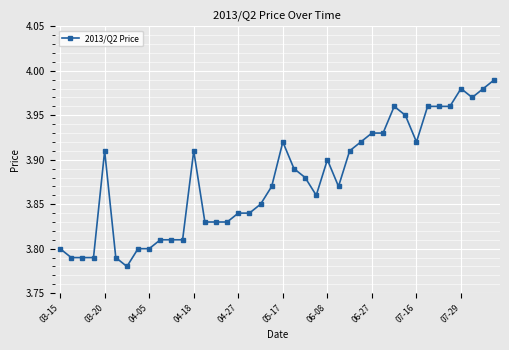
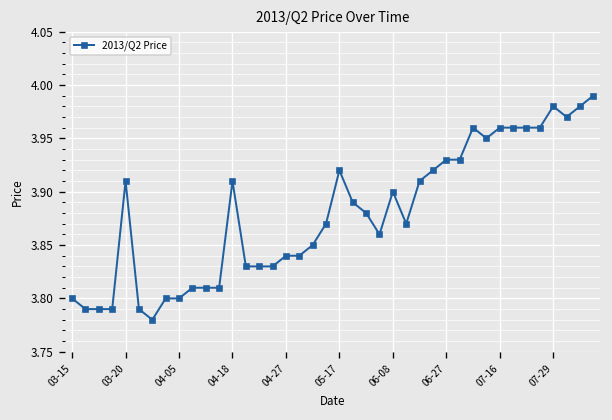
07-16: 3.92 -> 3.96
